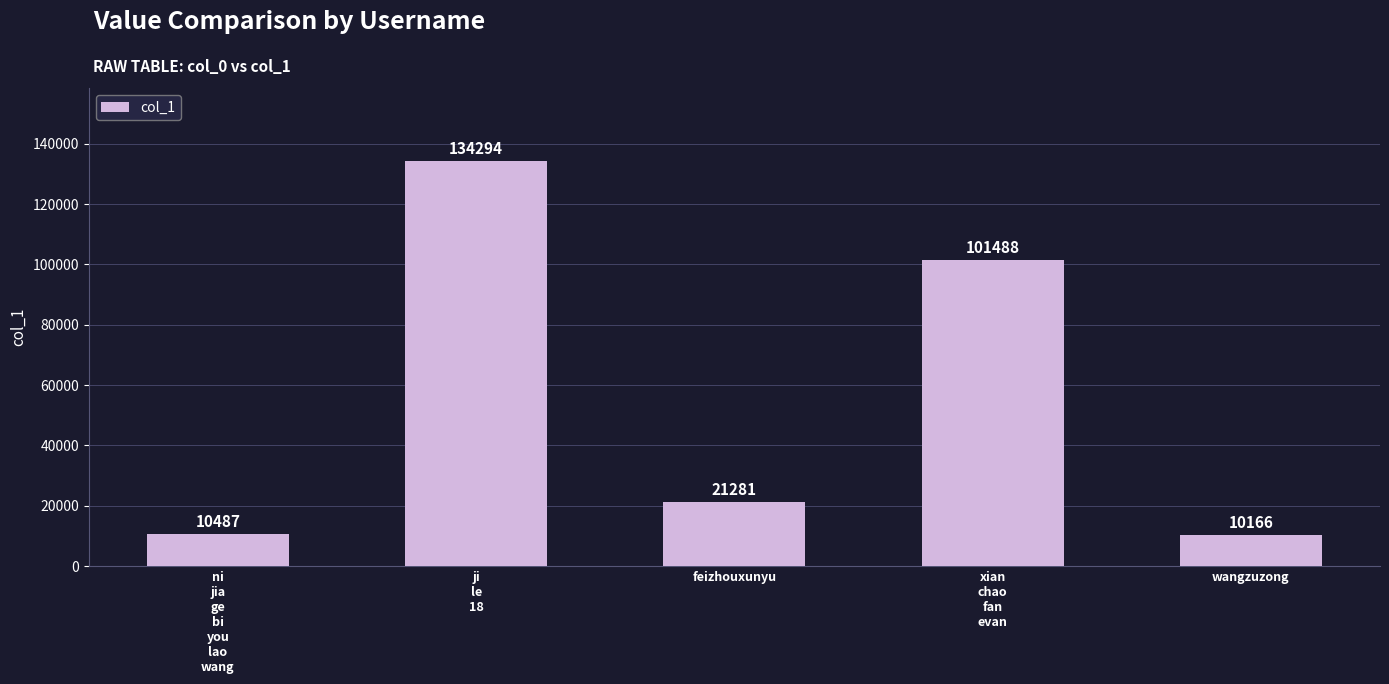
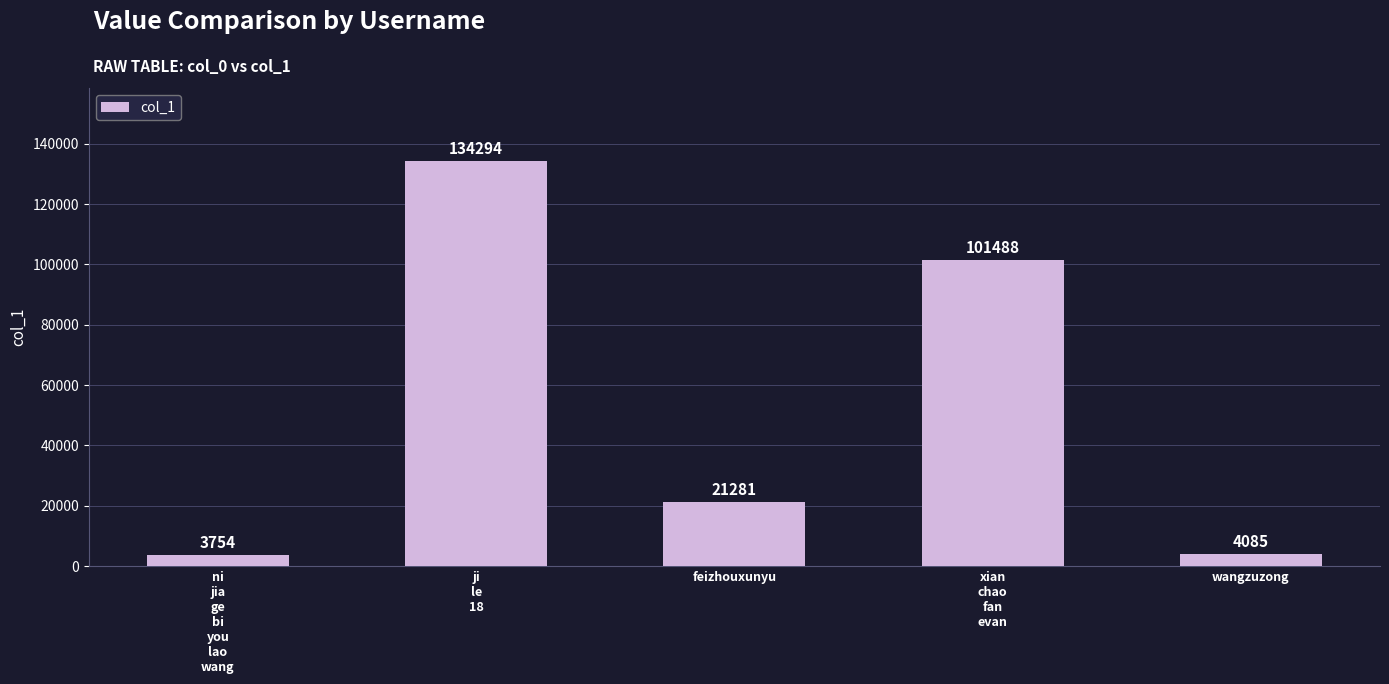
ni jia ge bi you lao wang: 10487 -> 3754
wangzuzong: 10166 -> 4085
